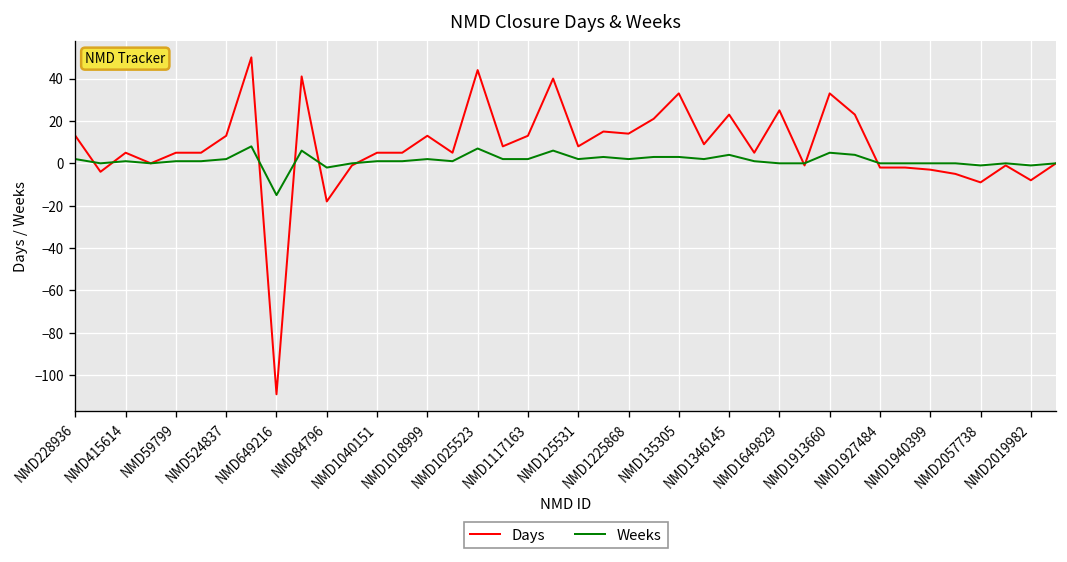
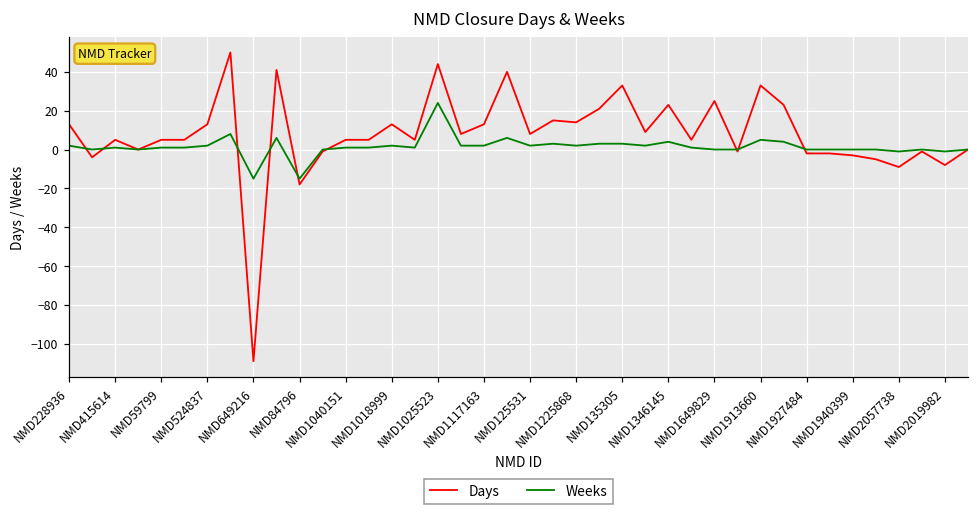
Weeks, NMD84796: -2 -> -15
Weeks, NMD1025523: 7 -> 24
